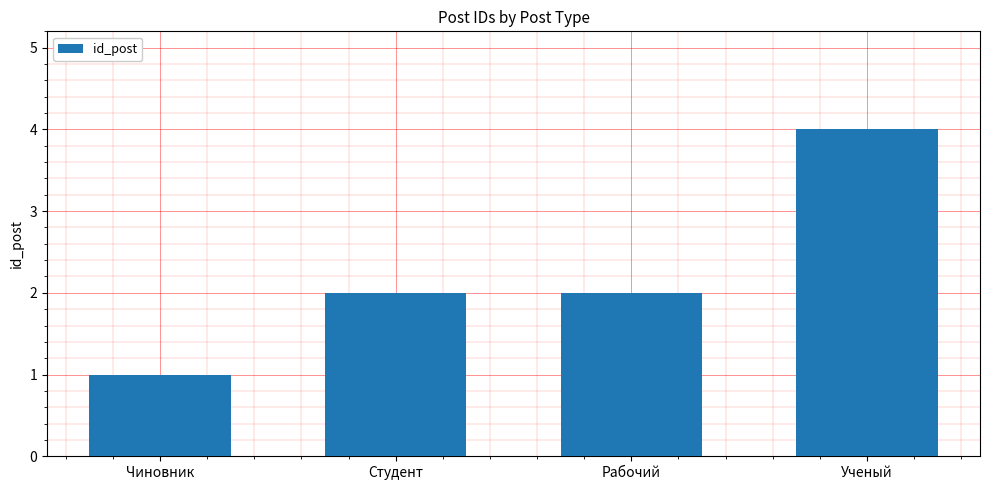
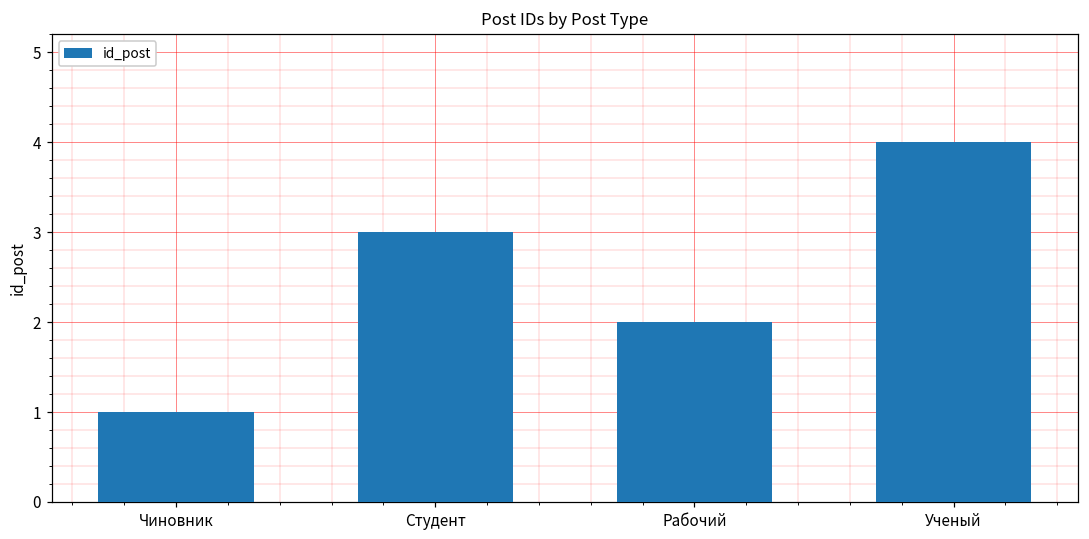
Студент: 2 -> 3
